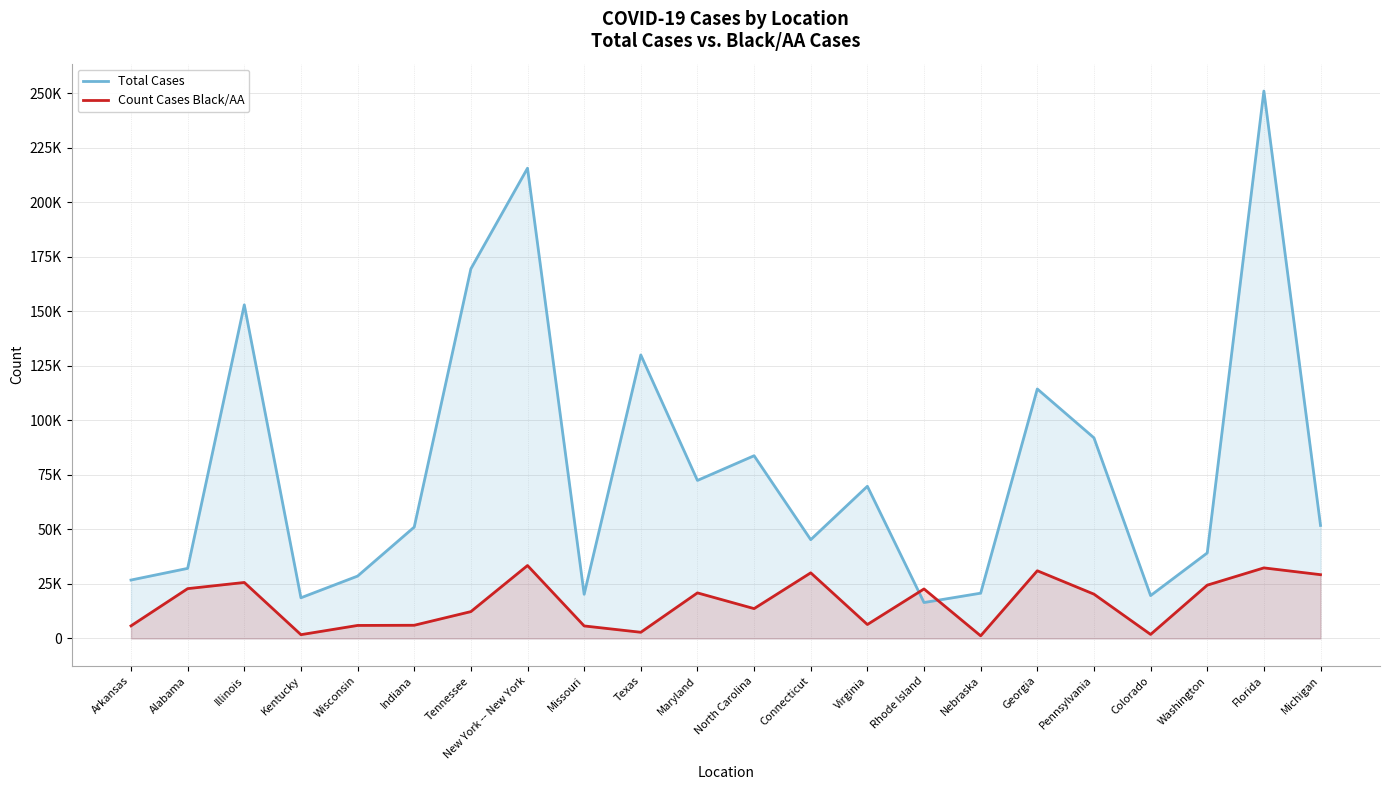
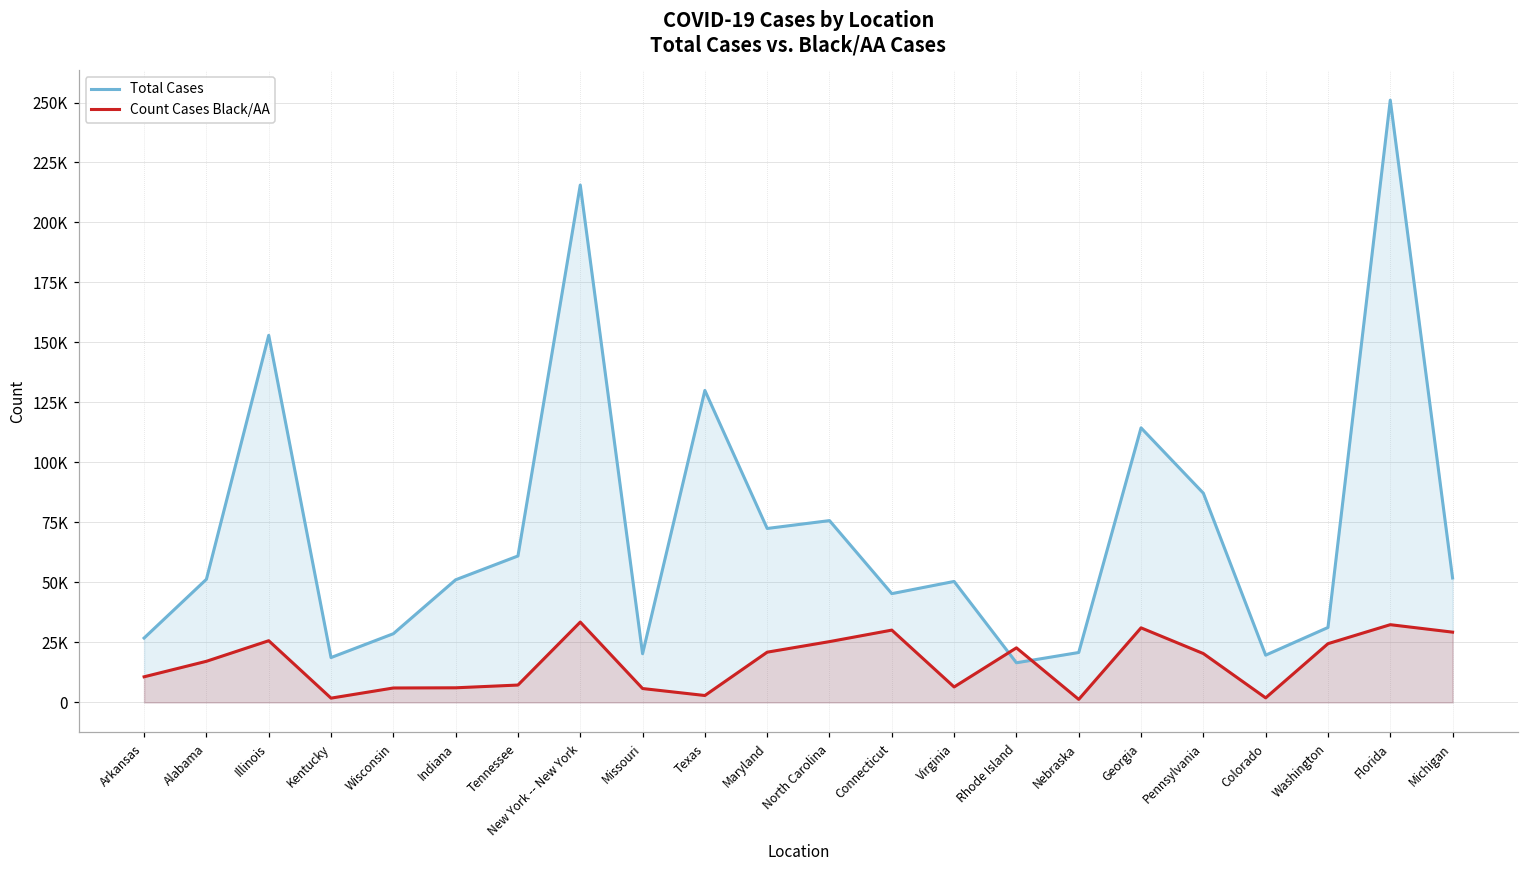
Count Cases Black/AA, Arkansas: 6000 -> 11000
Total Cases, Alabama: 32000 -> 51000
Count Cases Black/AA, Alabama: 23000 -> 17000
Total Cases, Tennessee: 169000 -> 61000
Count Cases Black/AA, Tennessee: 12000 -> 7000
Total Cases, North Carolina: 84000 -> 76000
Count Cases Black/AA, North Carolina: 14000 -> 25000
Total Cases, Virginia: 70000 -> 50000
Total Cases, Pennsylvania: 92000 -> 87000
Total Cases, Washington: 39000 -> 31000
